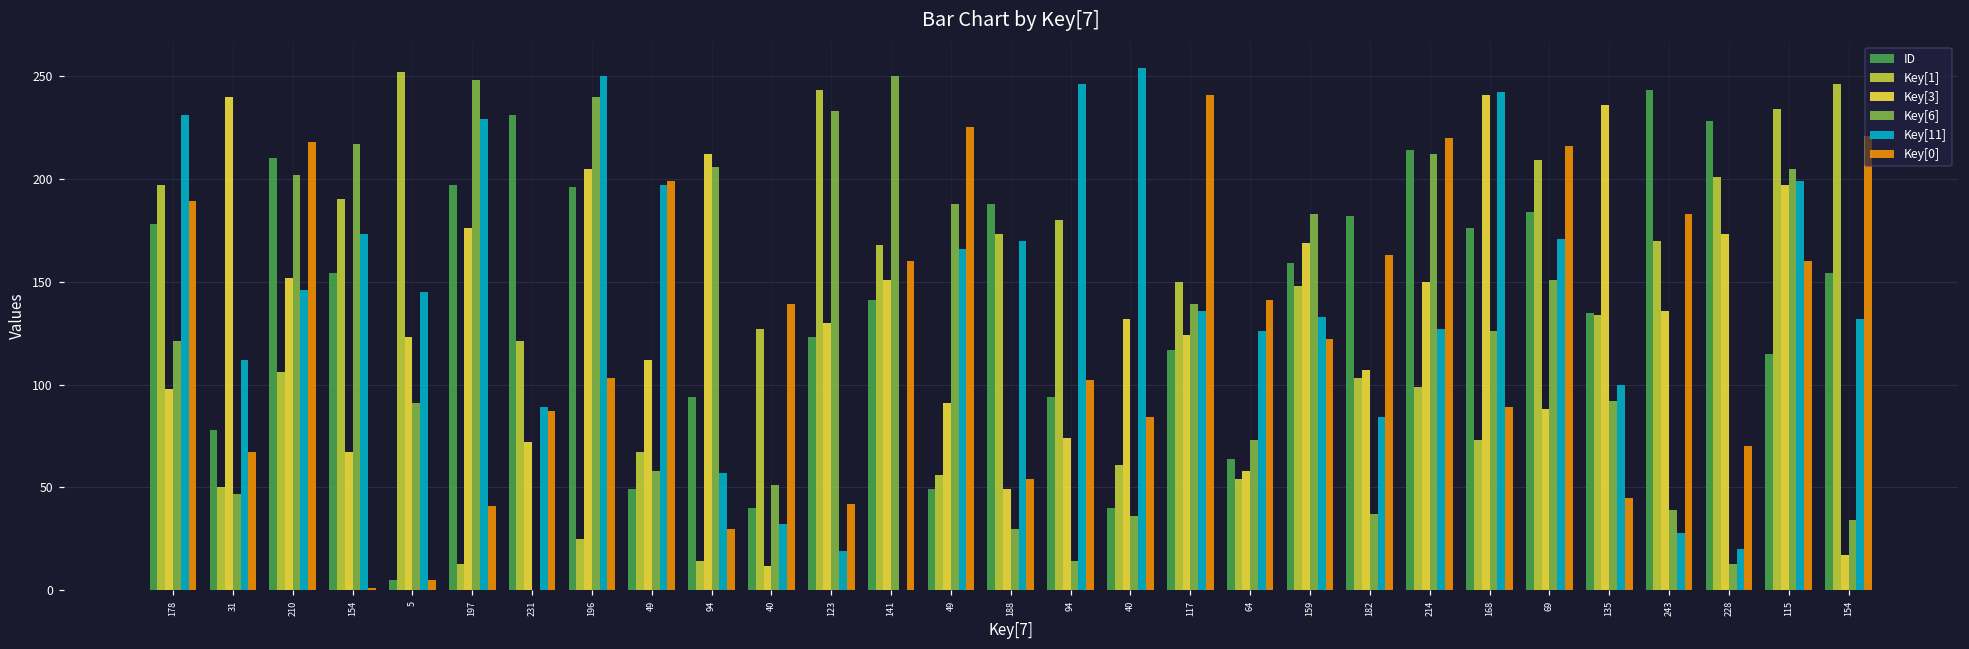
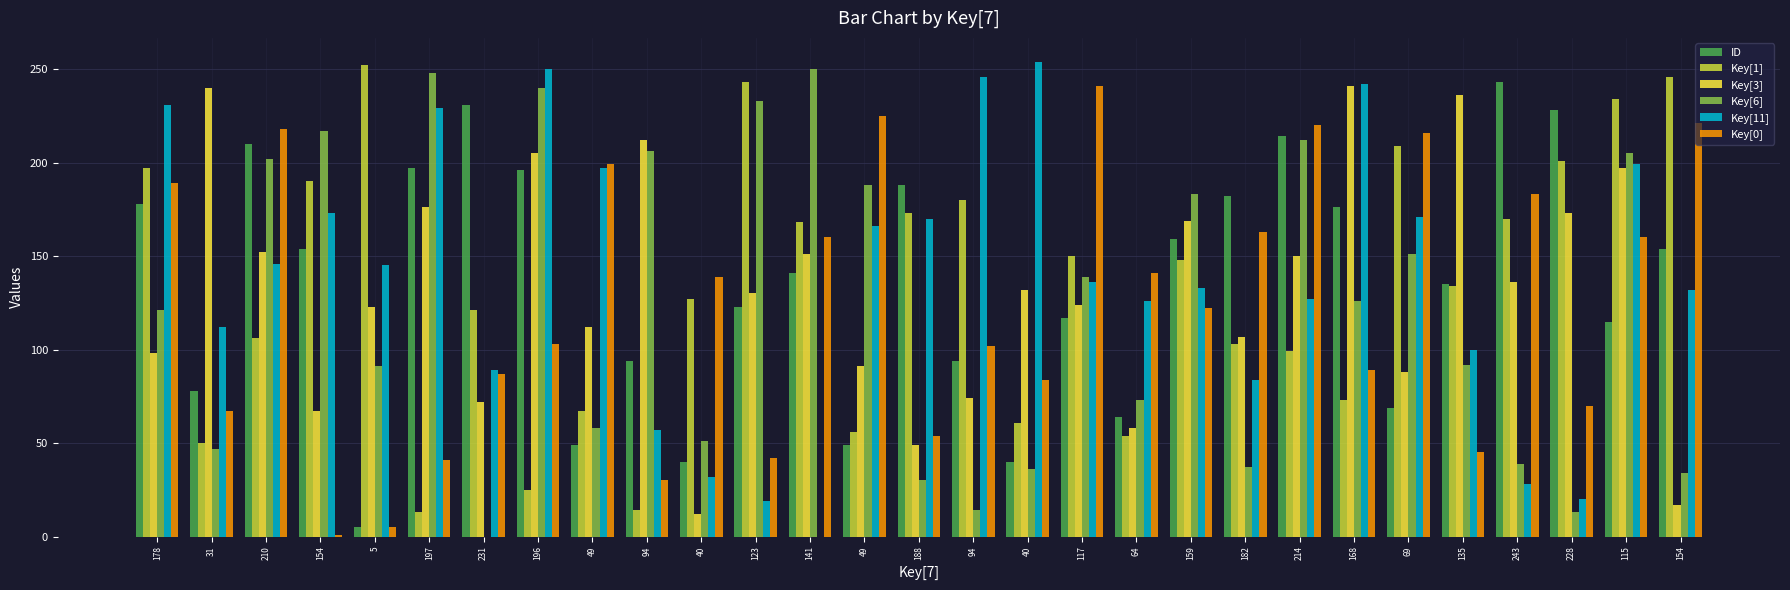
ID, 69: 184 -> 69
